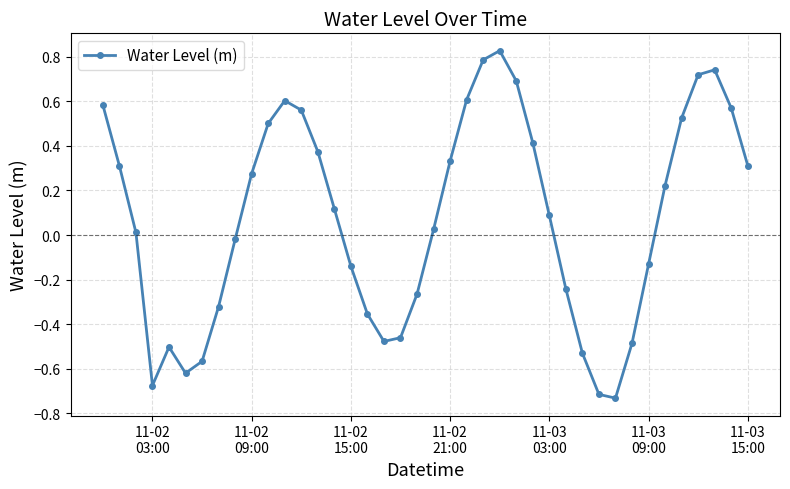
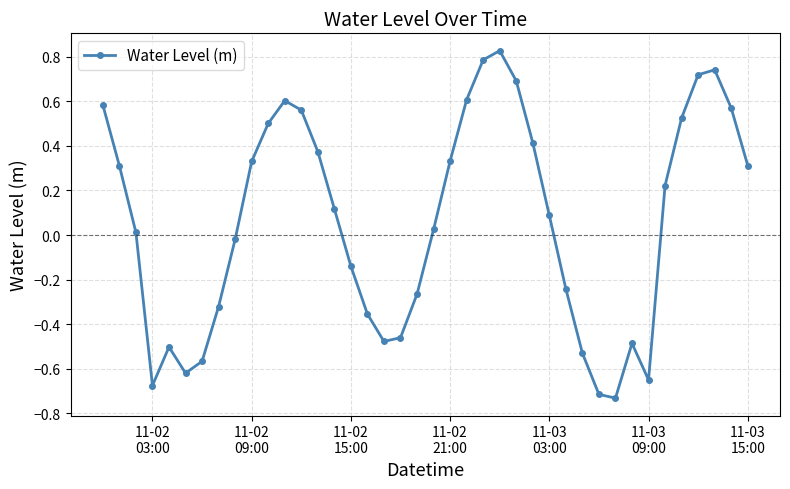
11-02 09:00: 0.28 -> 0.33
11-03 09:00: -0.13 -> -0.65
